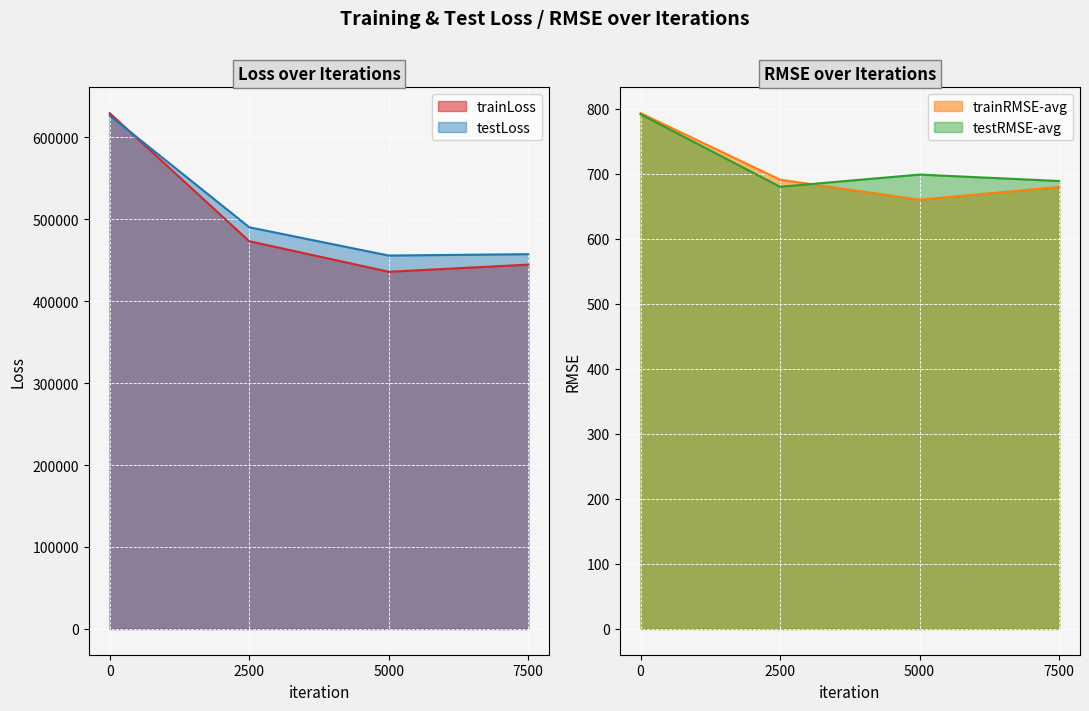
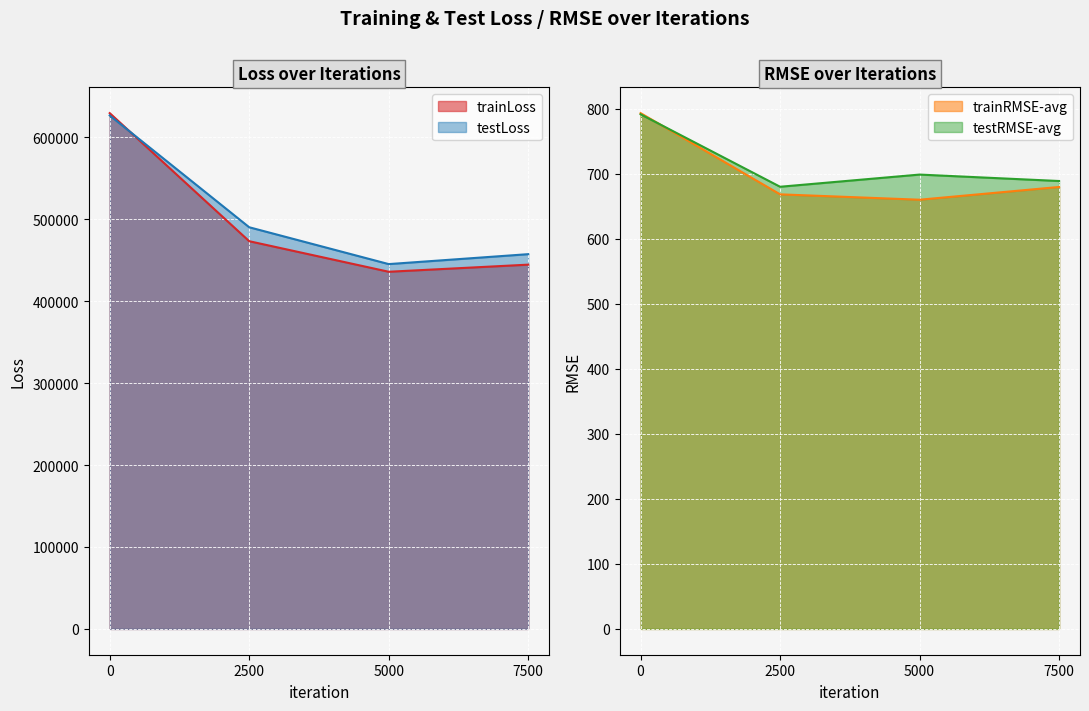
Loss over Iterations, testLoss, 5000: 460000 -> 450000
RMSE over Iterations, trainRMSE-avg, 2500: 690 -> 670
